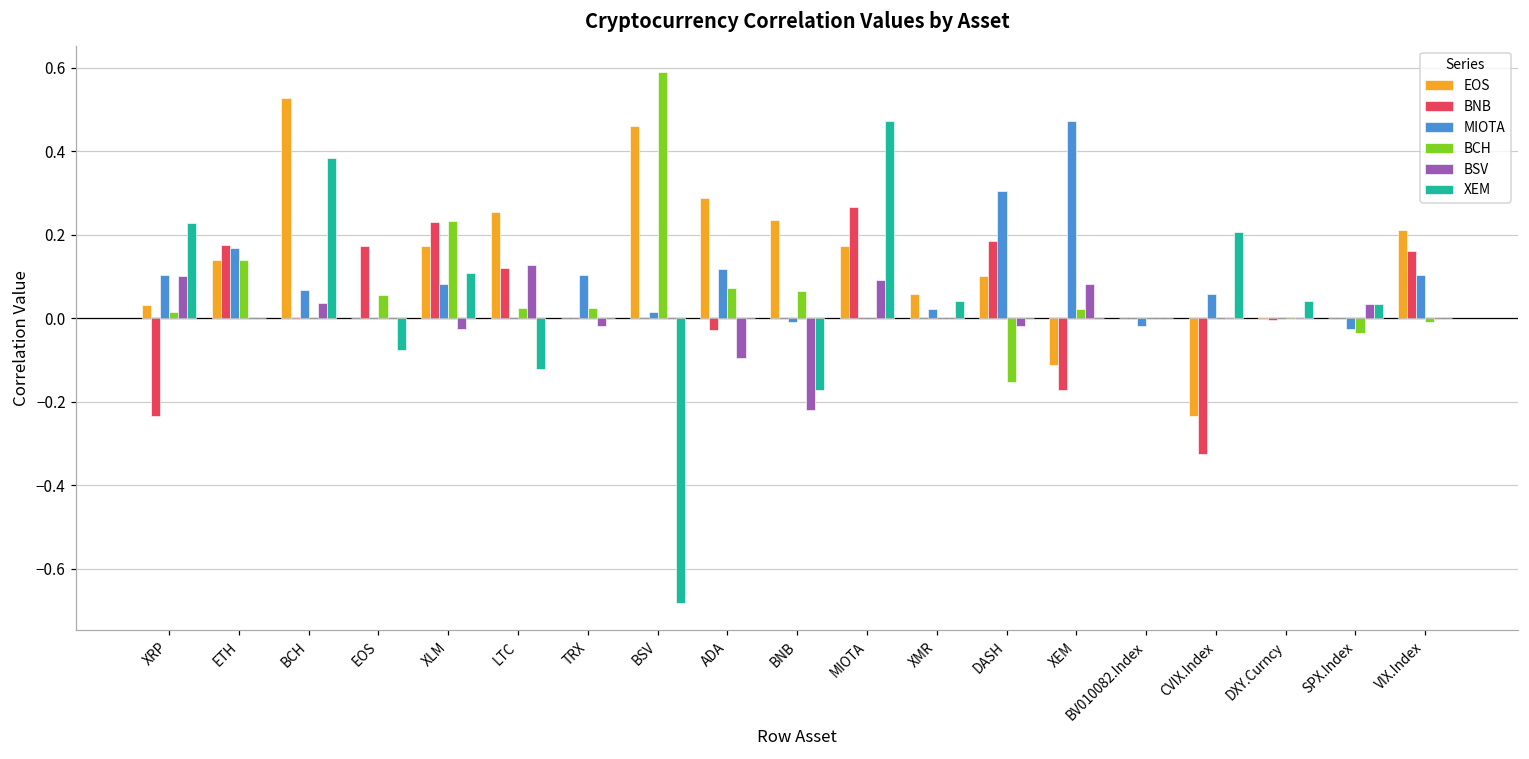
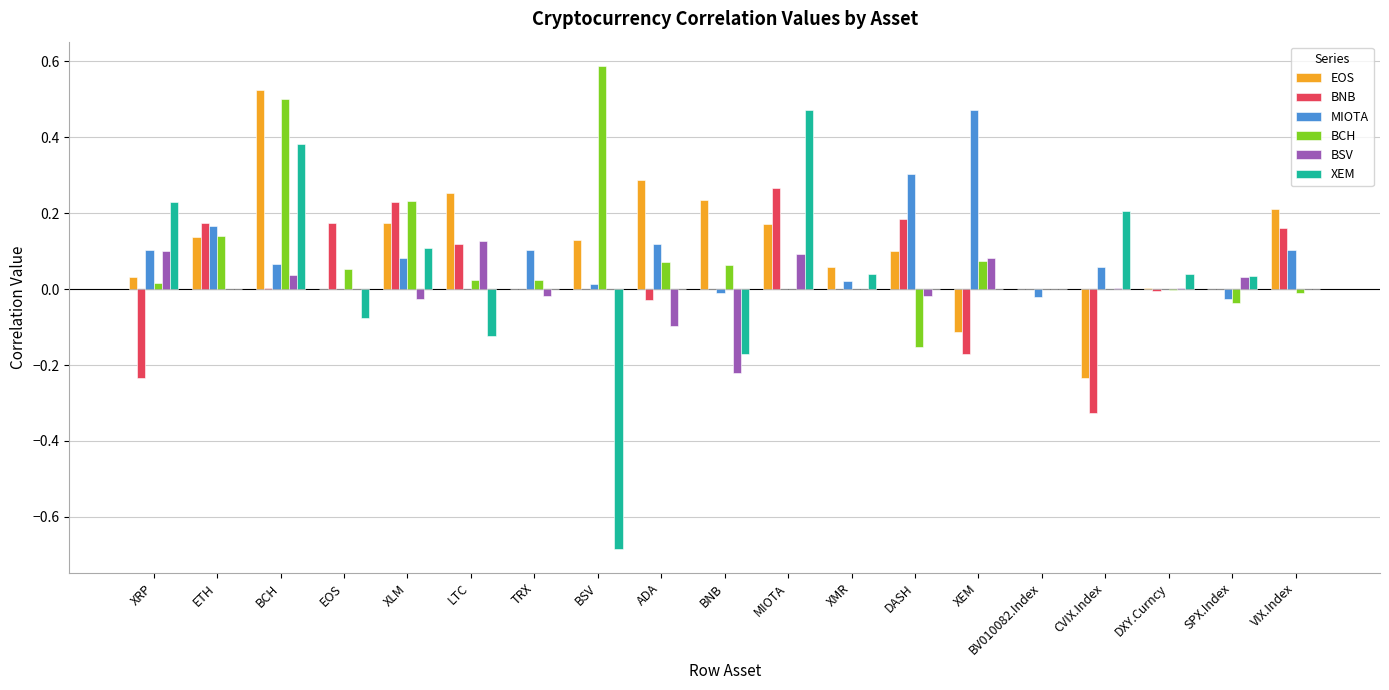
BCH, BCH: 0.0 -> 0.5
EOS, BSV: 0.46 -> 0.13
BCH, XEM: 0.02 -> 0.08
